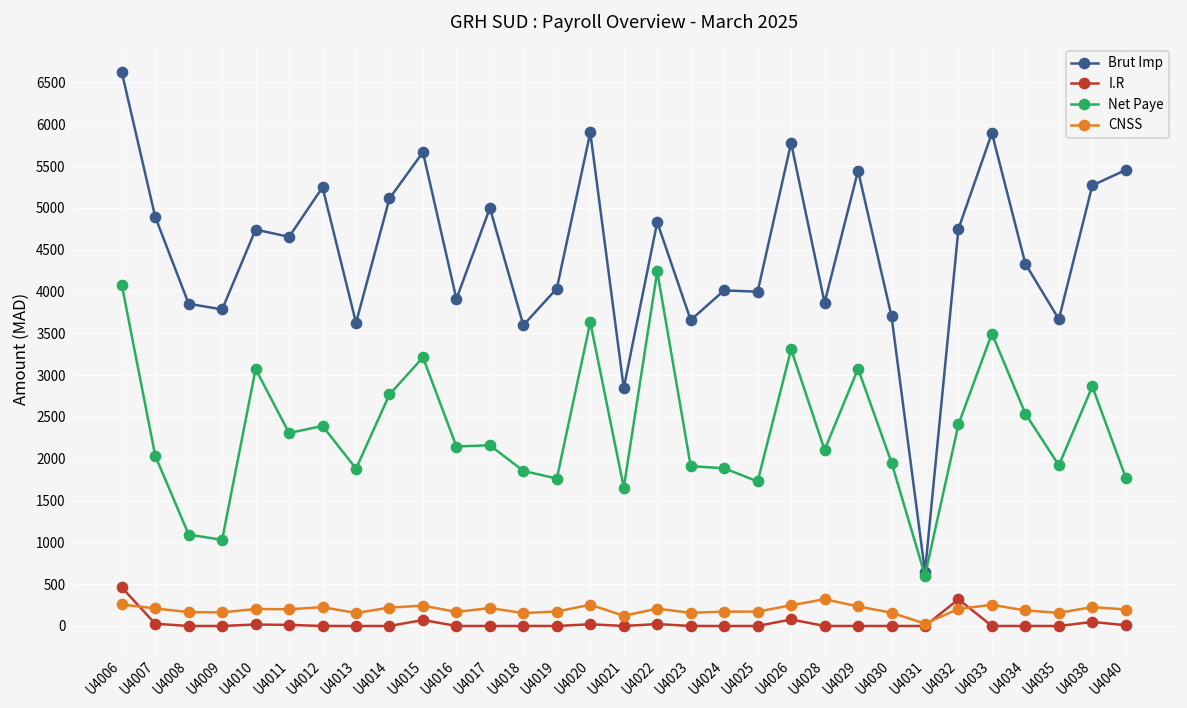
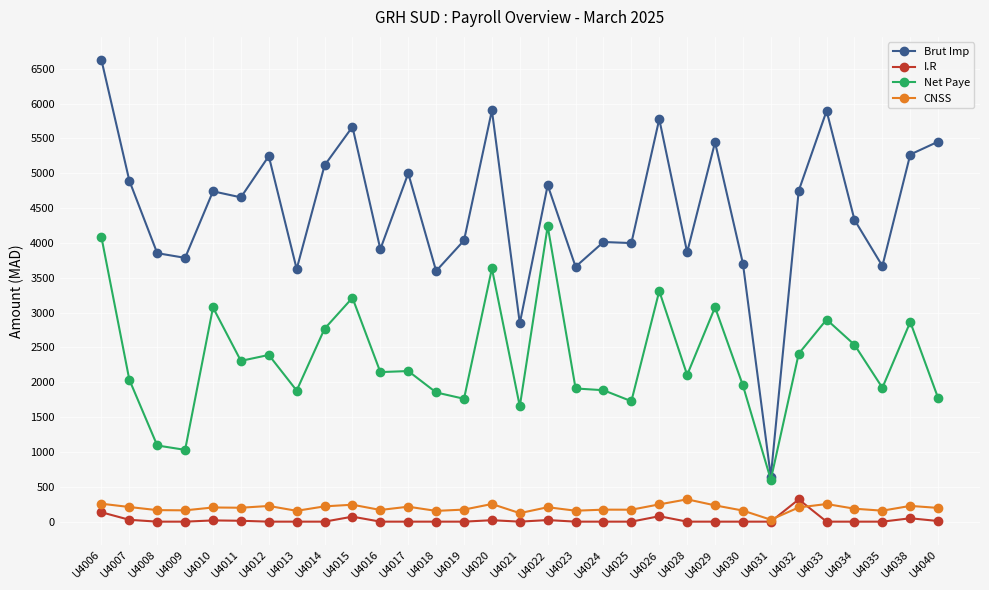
I.R, U4006: 500 -> 100
Net Paye, U4033: 3500 -> 2900
